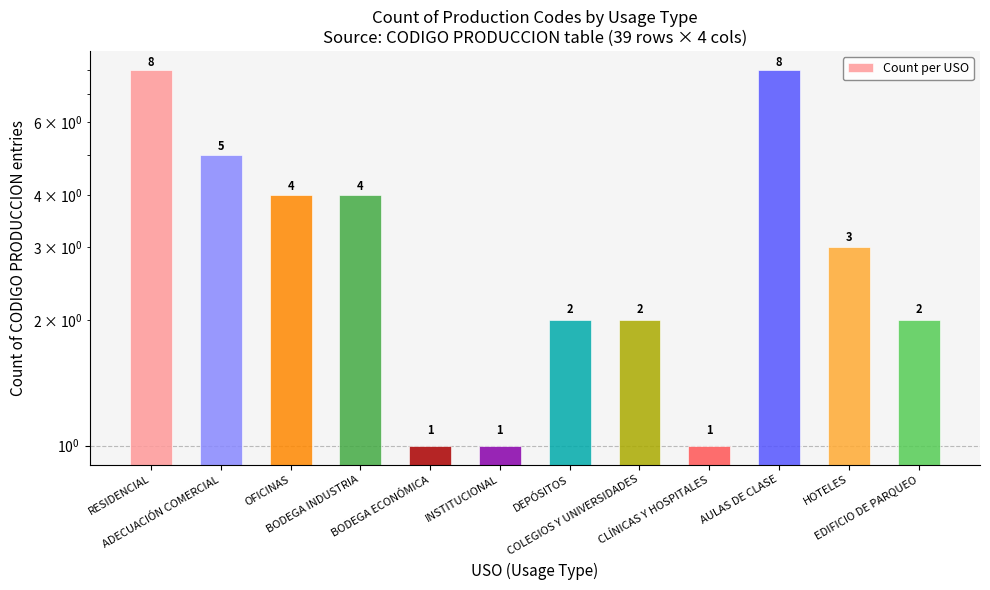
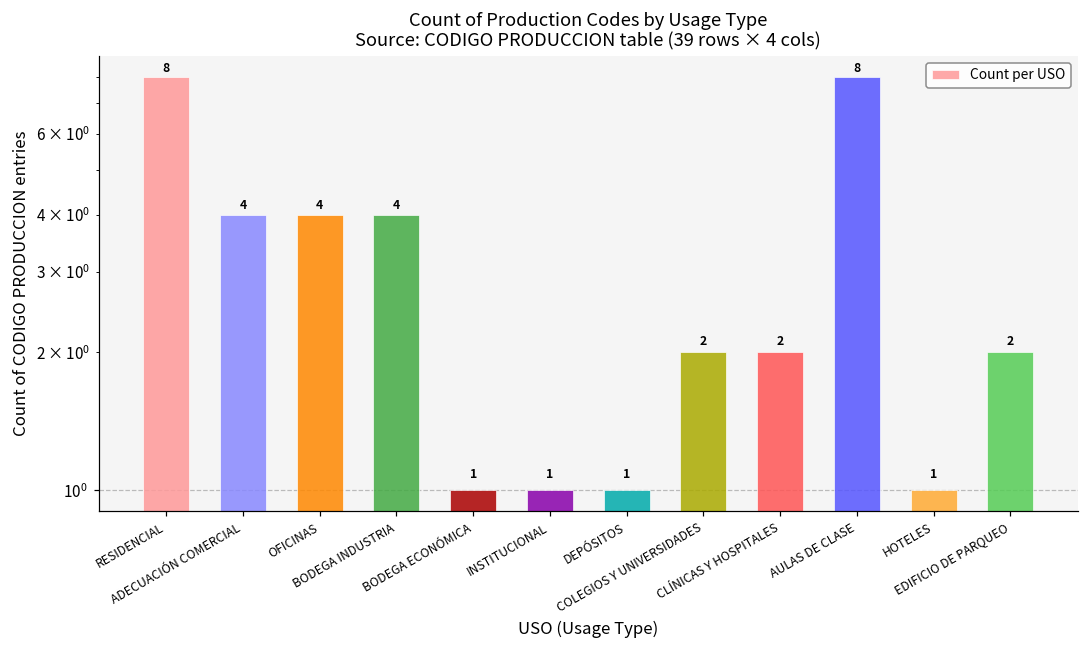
ADECUACIÓN COMERCIAL: 5 -> 4
DEPÓSITOS: 2 -> 1
CLÍNICAS Y HOSPITALES: 1 -> 2
HOTELES: 3 -> 1
